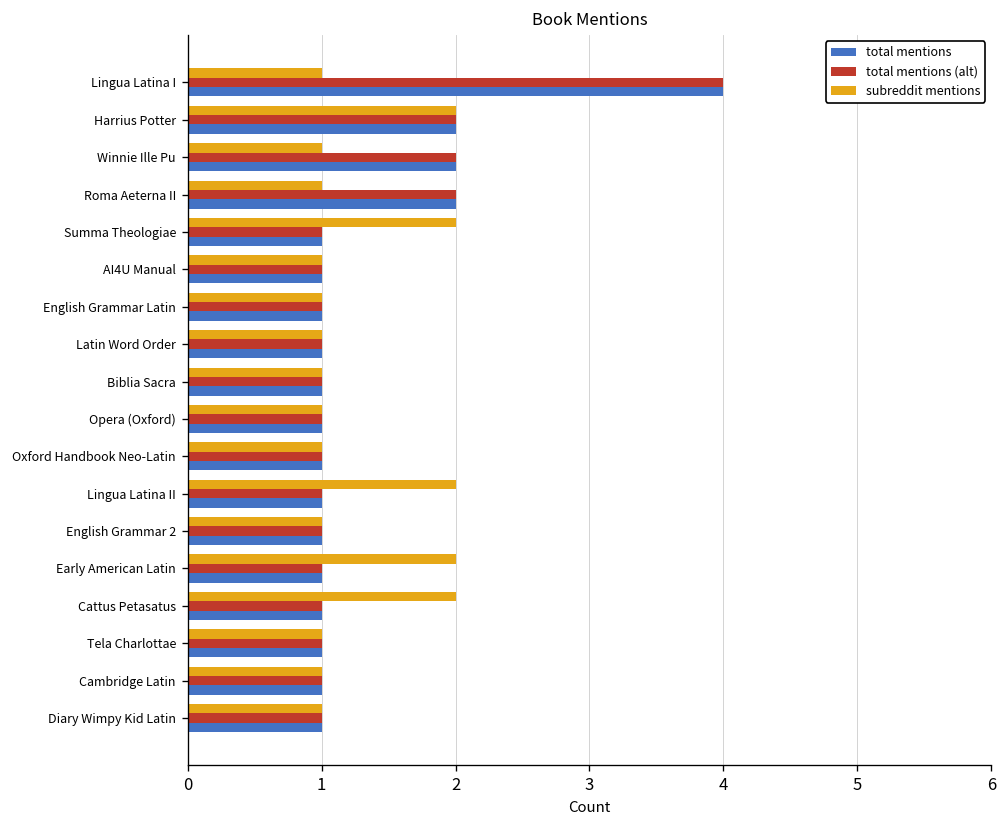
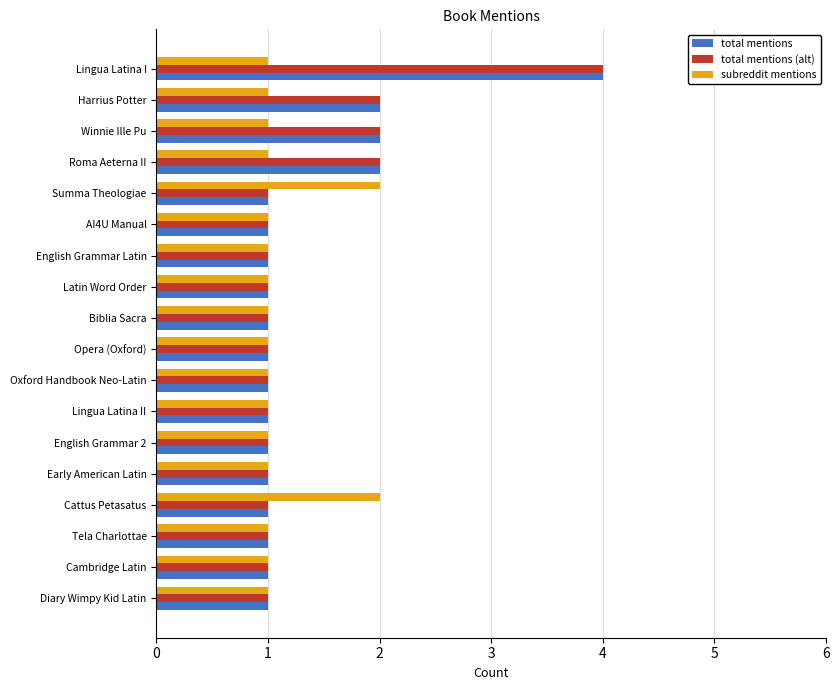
subreddit mentions, Harrius Potter: 2 -> 1
subreddit mentions, Lingua Latina II: 2 -> 1
subreddit mentions, Early American Latin: 2 -> 1
